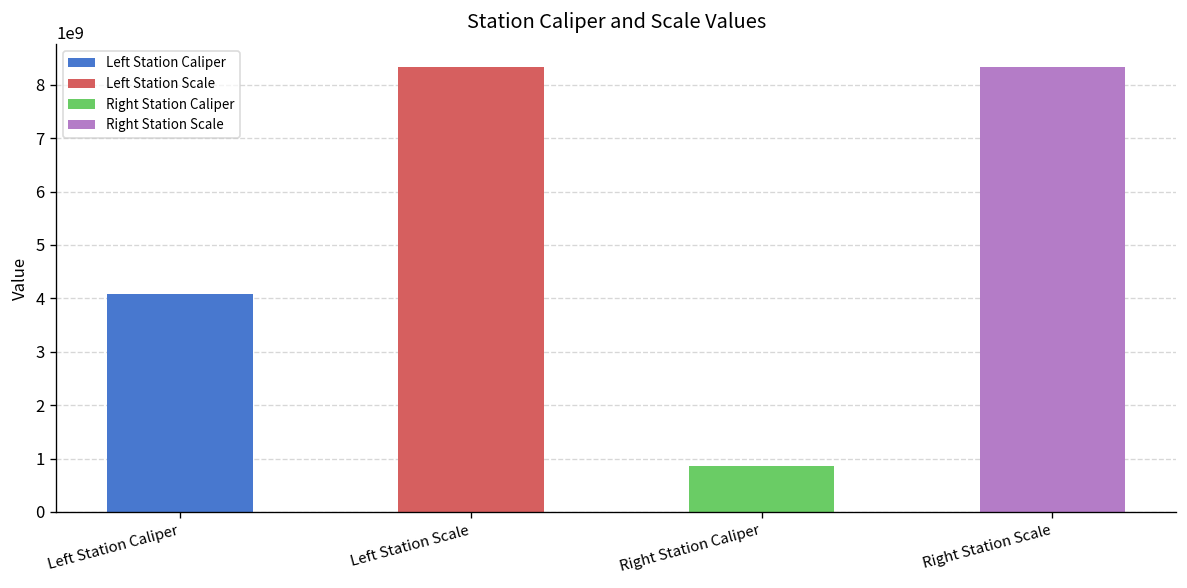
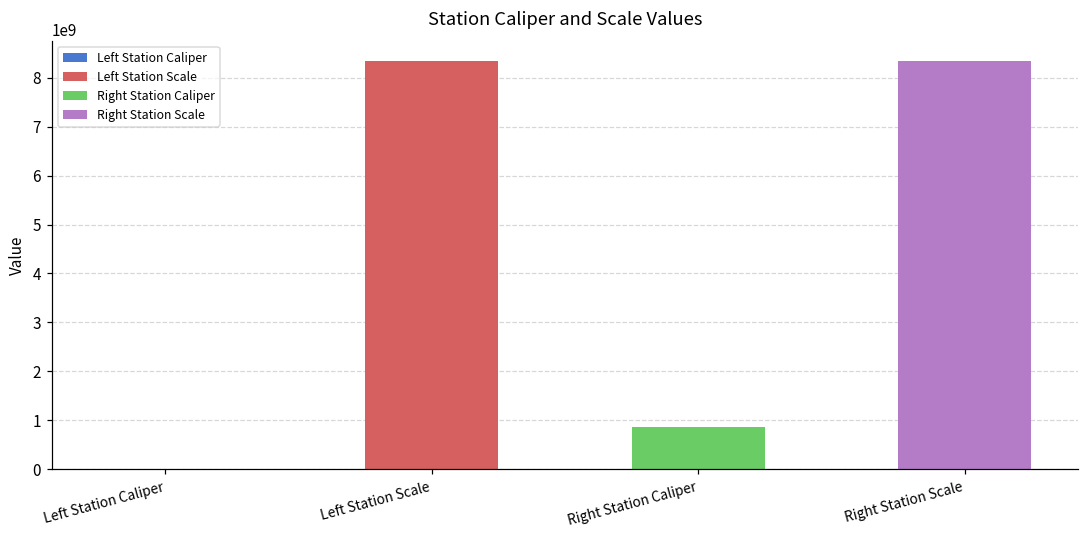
Left Station Caliper: 4100000000 -> 0
